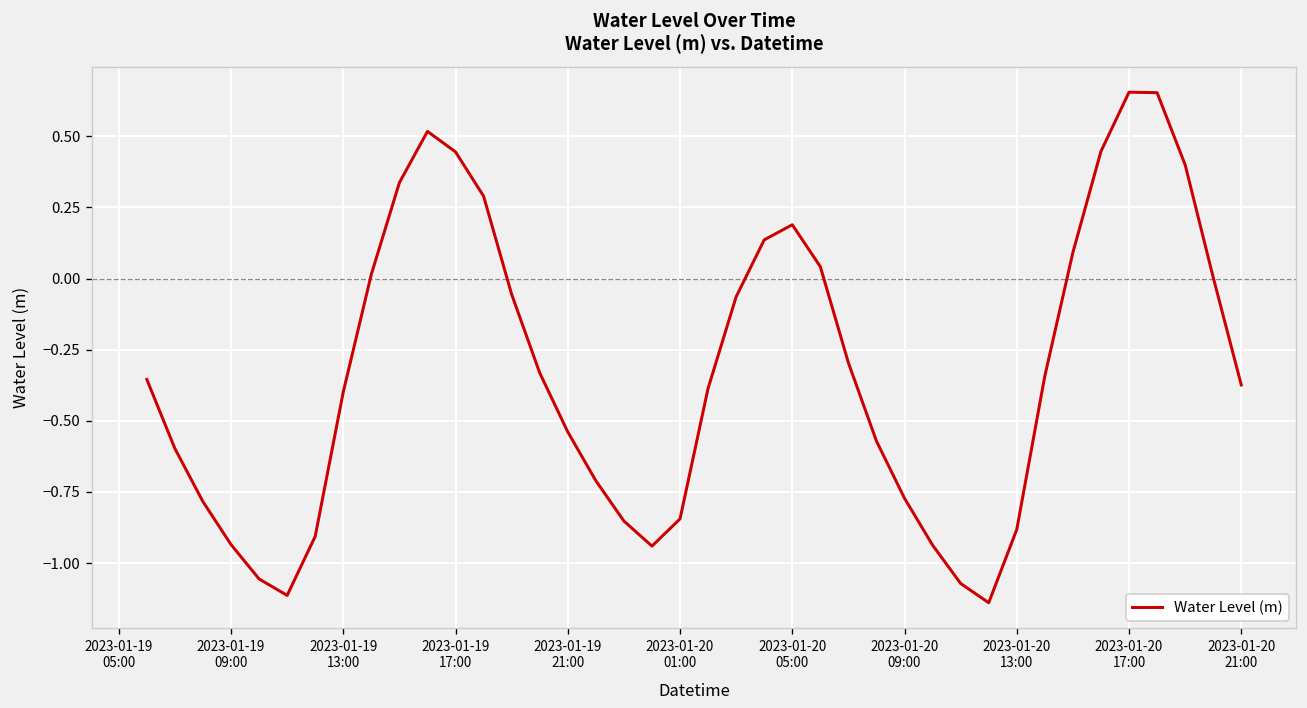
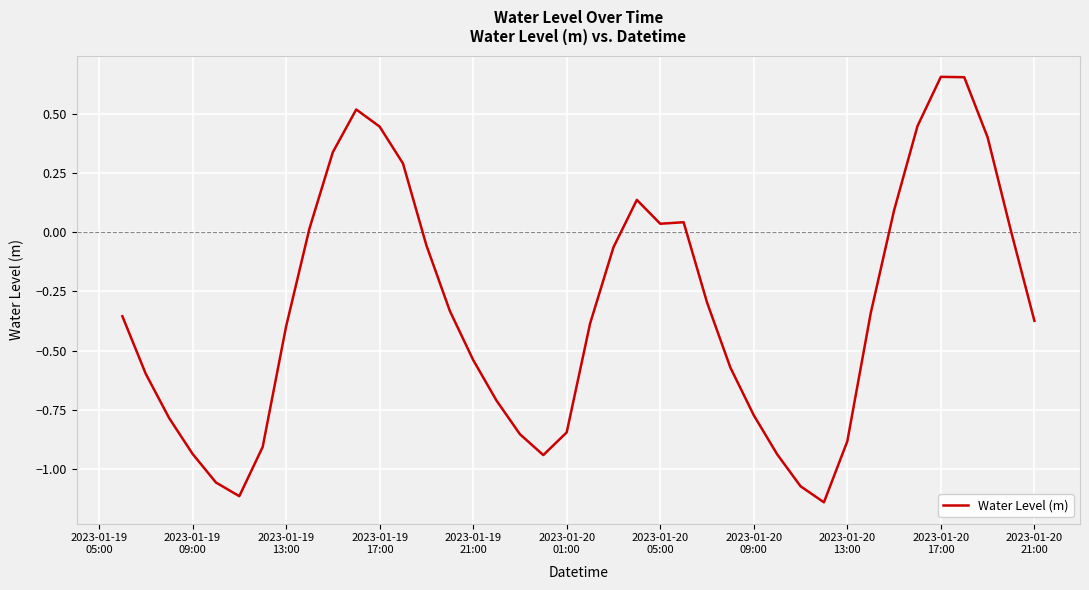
2023-01-20 05:00: 0.19 -> 0.04
